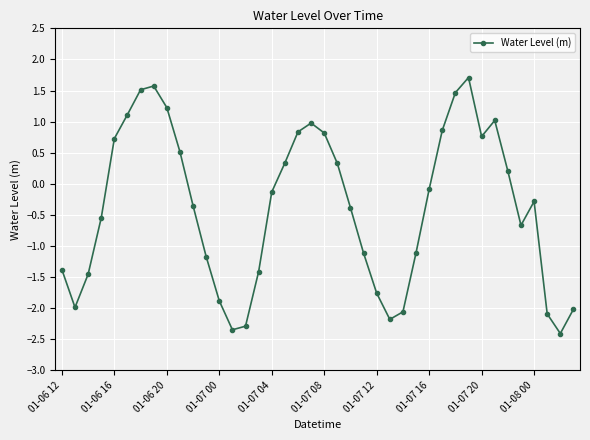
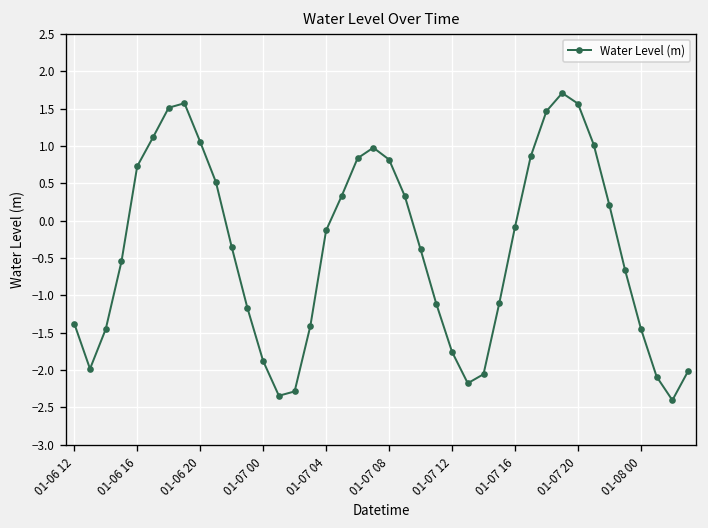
01-06 20: 1.2 -> 1.1
01-07 20: 0.8 -> 1.6
01-08 00: -0.3 -> -1.4
